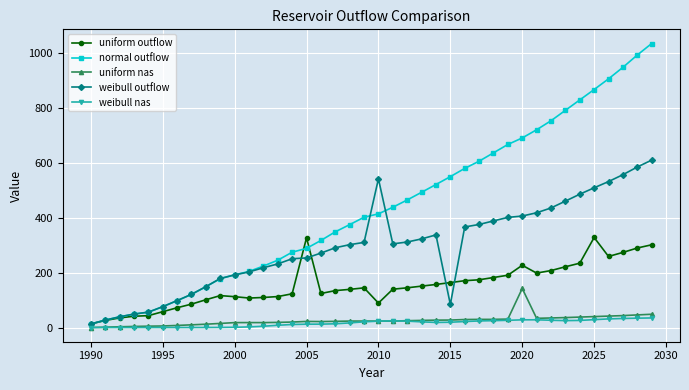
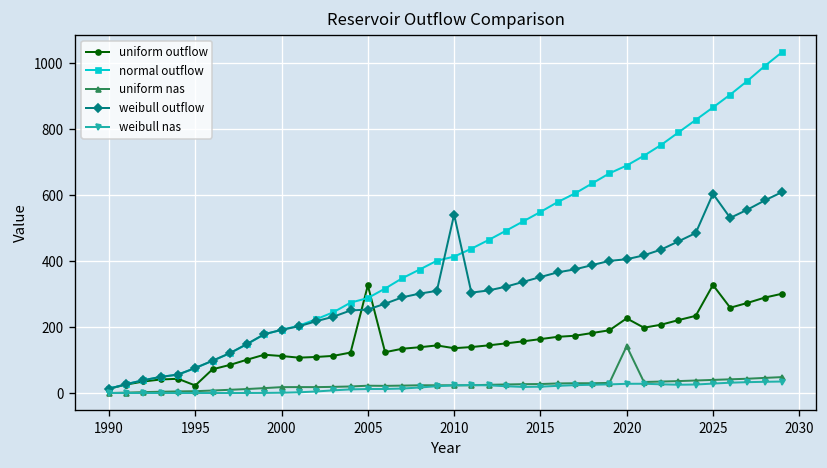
uniform outflow, 1995: 60 -> 20
uniform outflow, 2010: 90 -> 140
weibull outflow, 2015: 80 -> 350
weibull outflow, 2025: 510 -> 600
